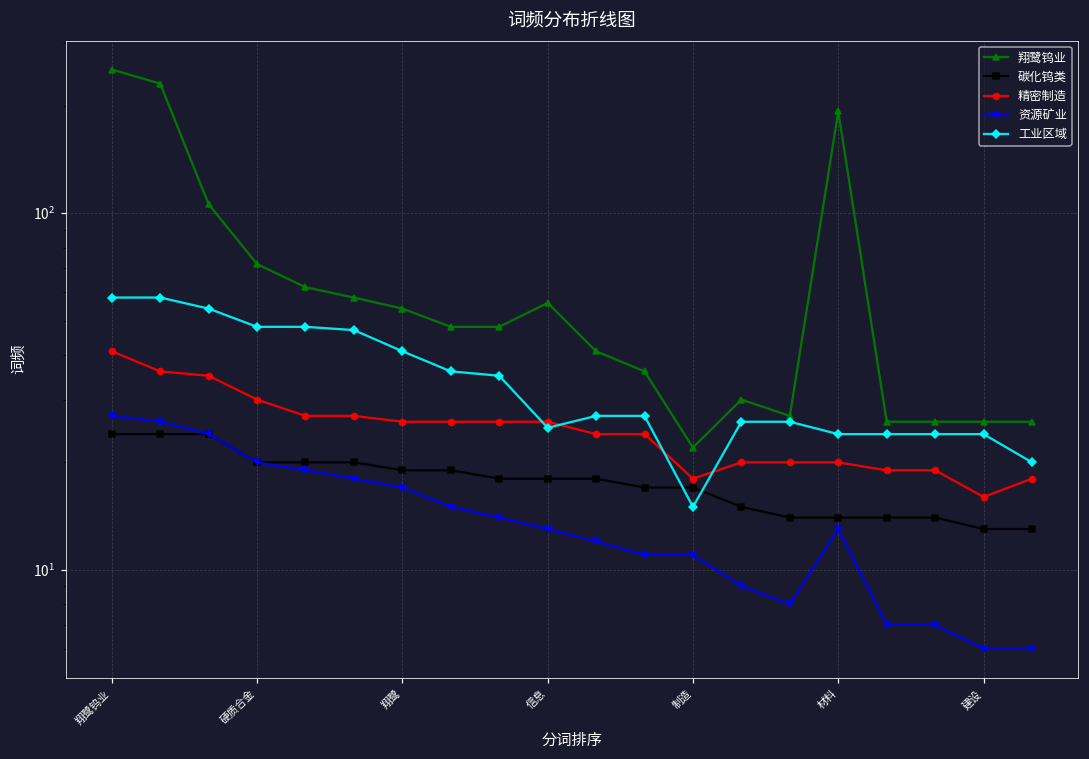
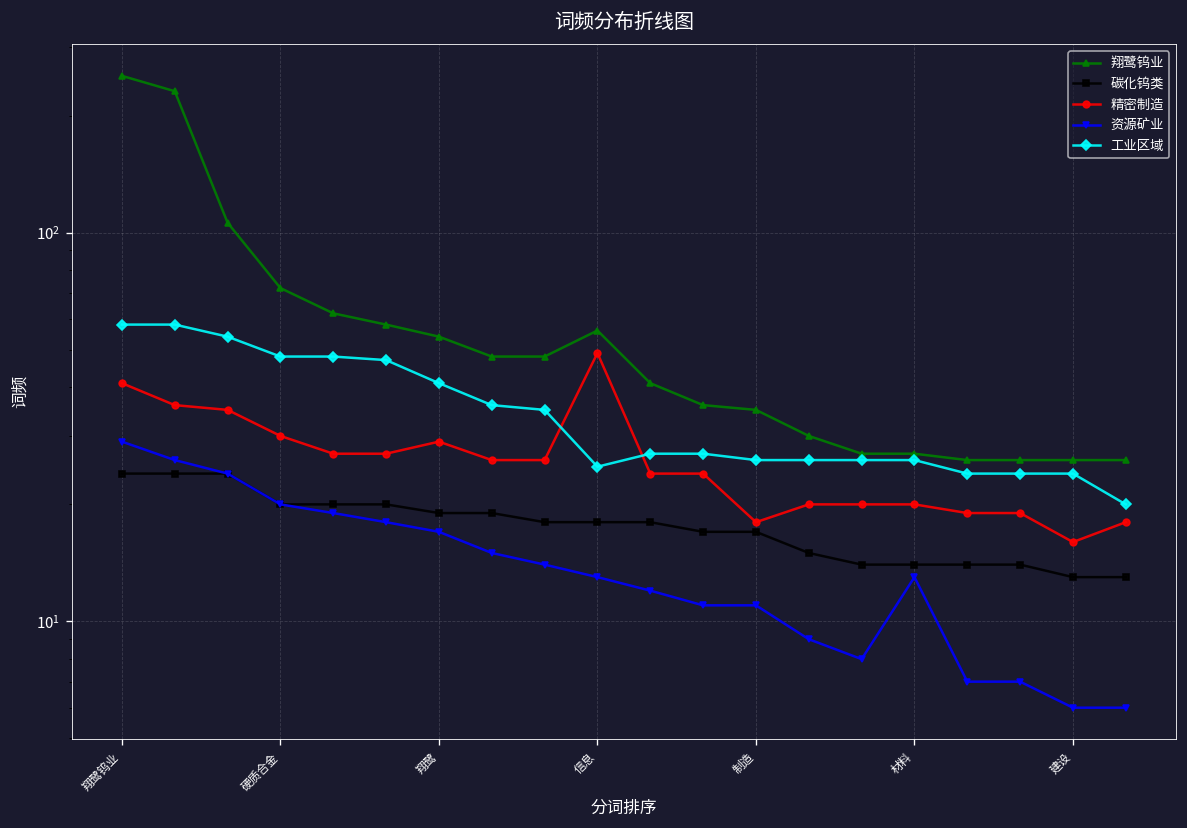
资源矿业, 翔鹭钨业: 27 -> 29
精密制造, 翔鹭: 26 -> 29
精密制造, 信息: 26 -> 49
翔鹭钨业, 制造: 22 -> 35
工业区域, 制造: 15 -> 26
翔鹭钨业, 材料: 190 -> 27
工业区域, 材料: 24 -> 26
